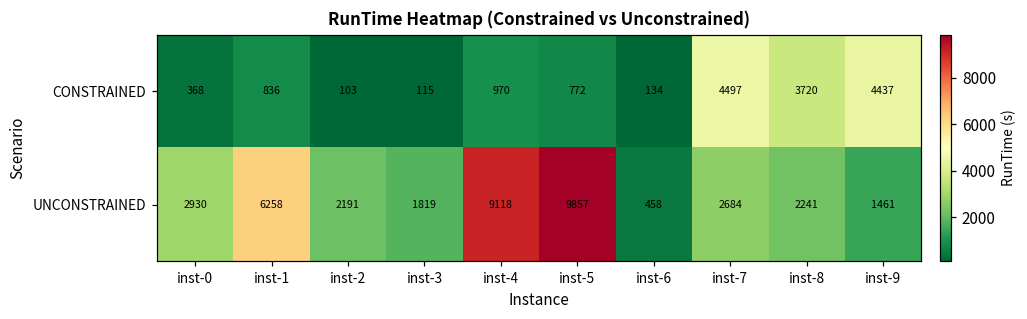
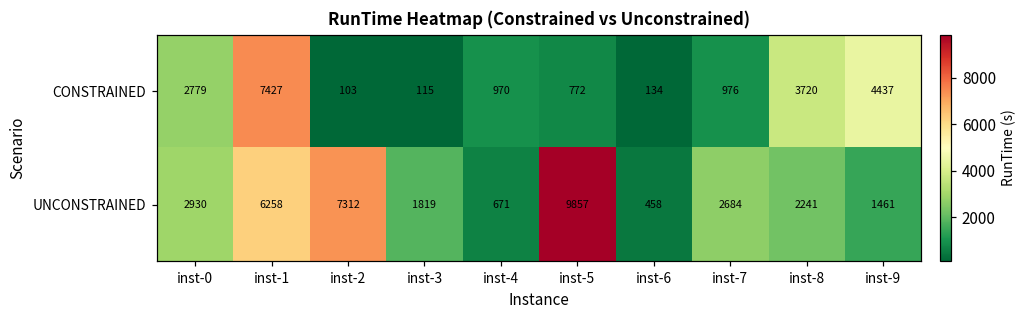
CONSTRAINED, inst-0: 368 -> 2779
CONSTRAINED, inst-1: 836 -> 7427
CONSTRAINED, inst-7: 4497 -> 976
UNCONSTRAINED, inst-2: 2191 -> 7312
UNCONSTRAINED, inst-4: 9118 -> 671
